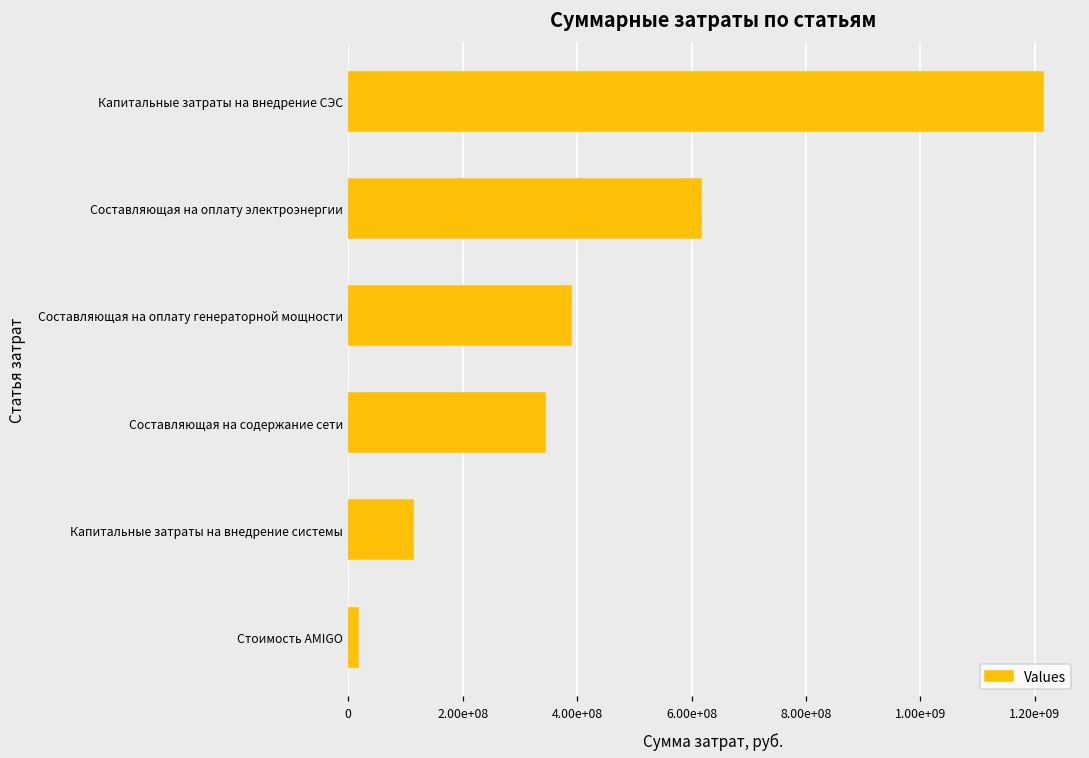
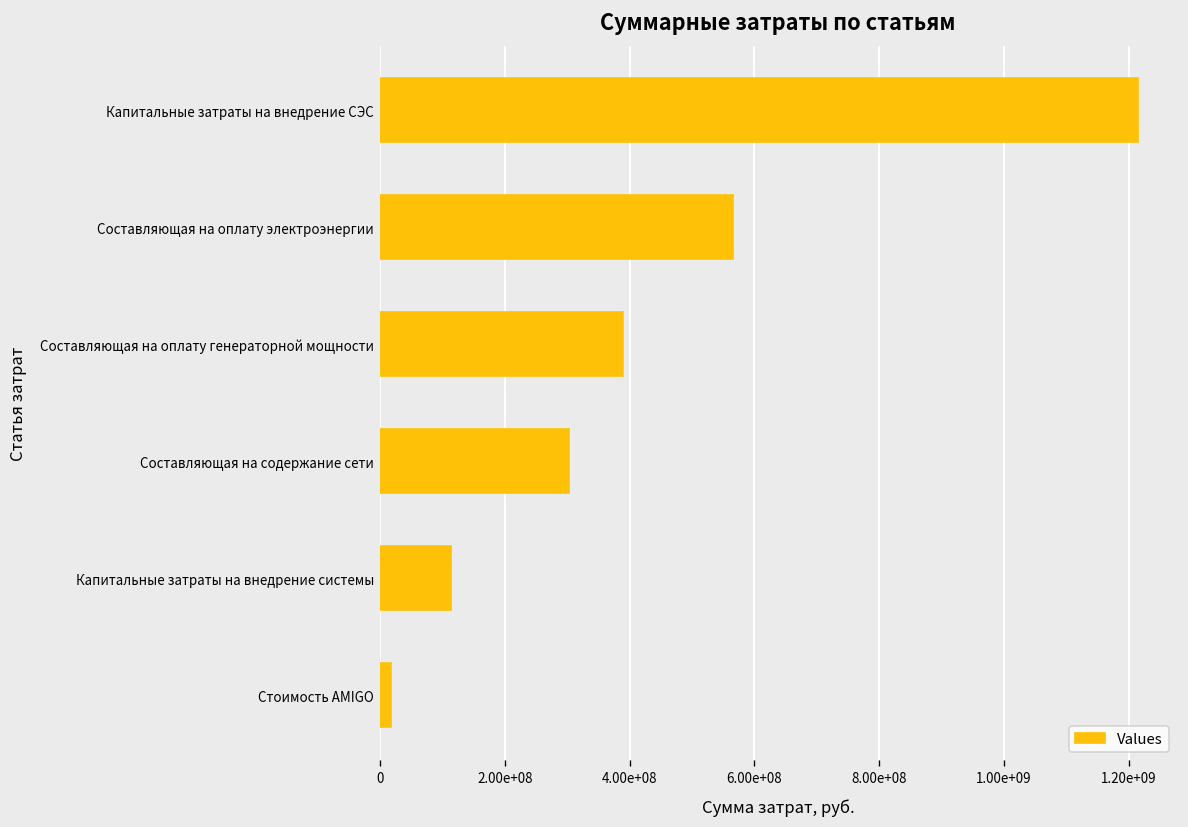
Составляющая на оплату электроэнергии: 620000000 -> 570000000
Составляющая на содержание сети: 340000000 -> 300000000
